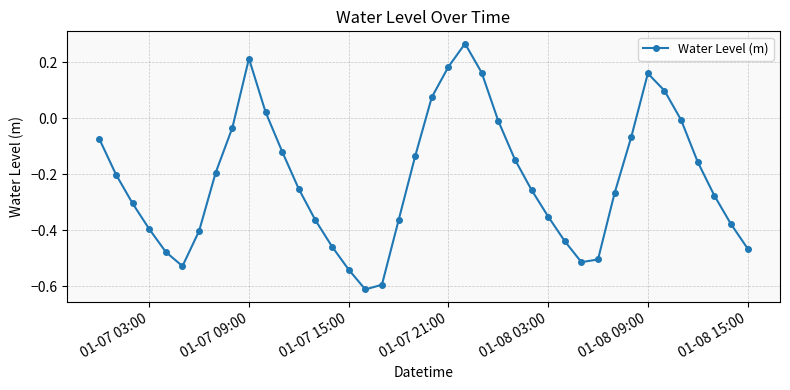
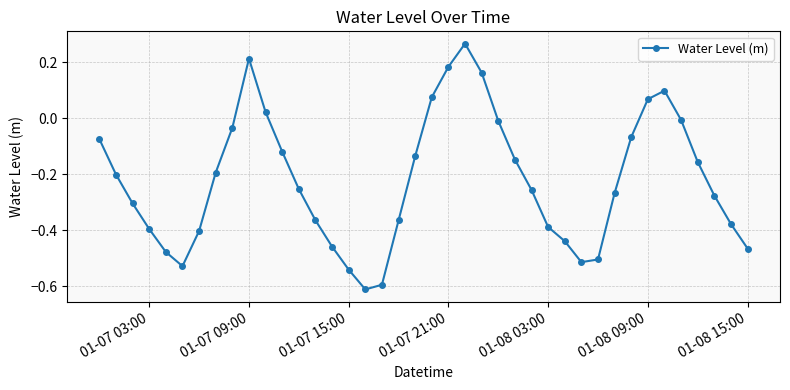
01-08 03:00: -0.35 -> -0.39
01-08 09:00: 0.16 -> 0.07
